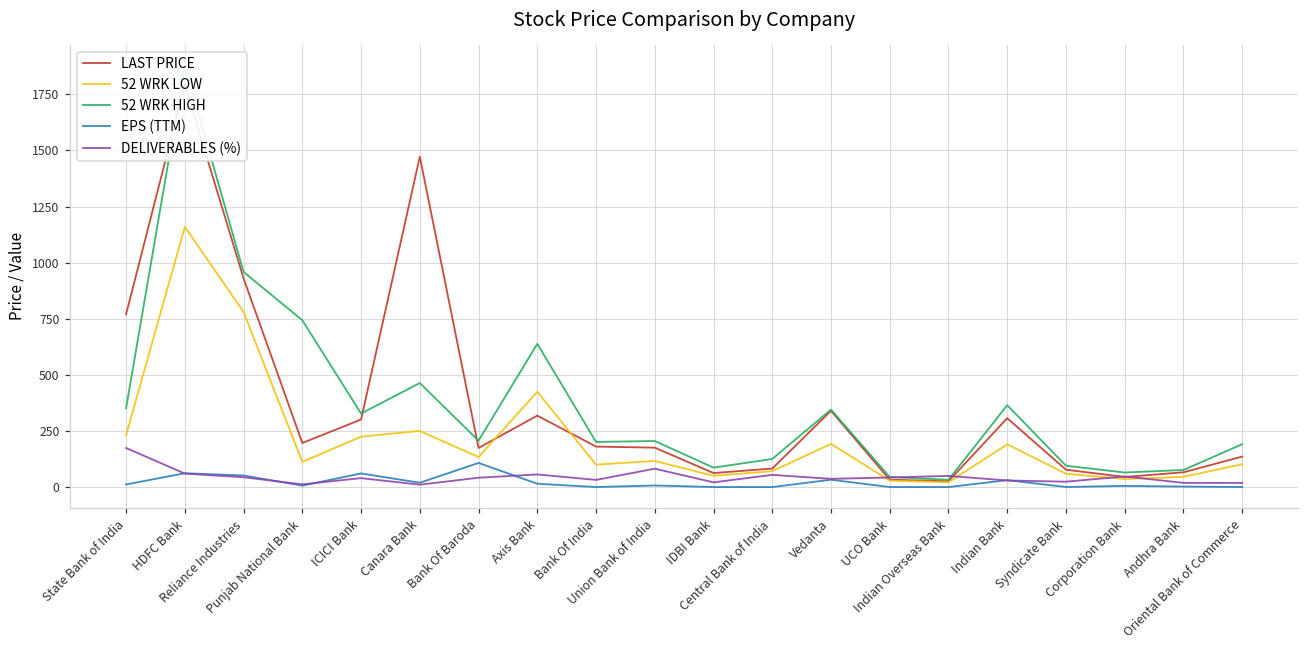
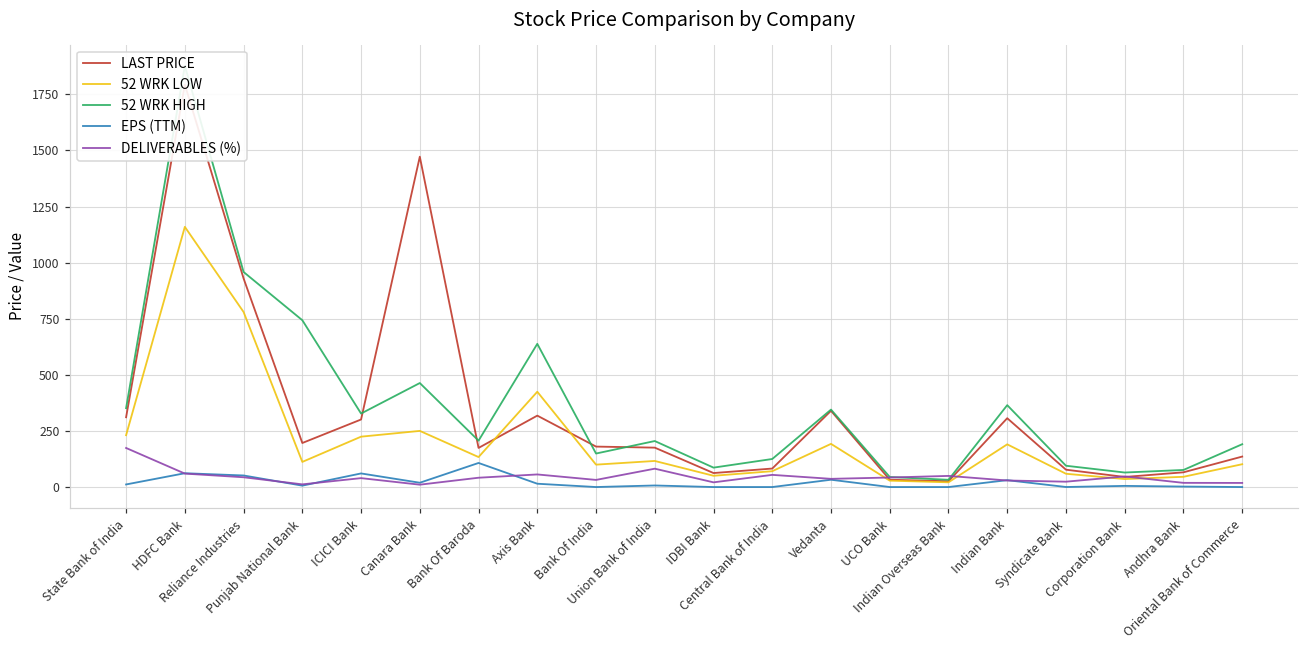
LAST PRICE, State Bank of India: 770 -> 310
52 WRK HIGH, Bank Of India: 200 -> 150
